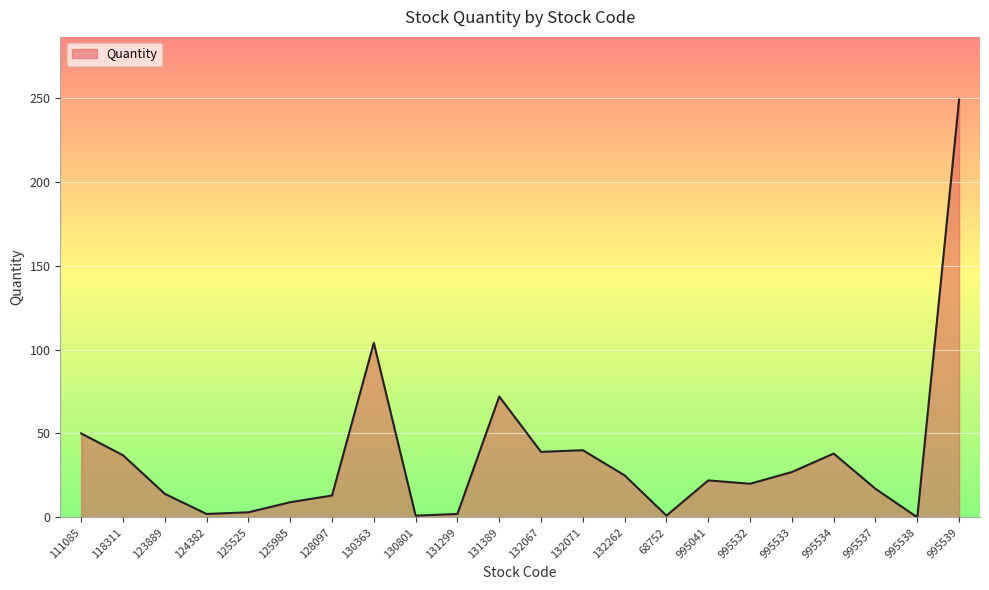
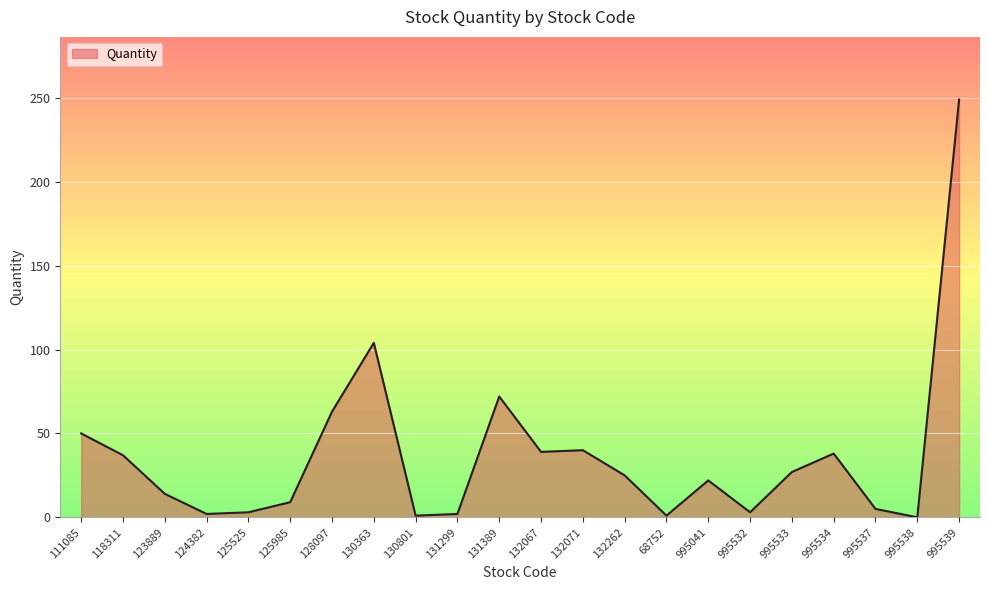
128097: 13 -> 63
995532: 20 -> 3
995537: 17 -> 5
